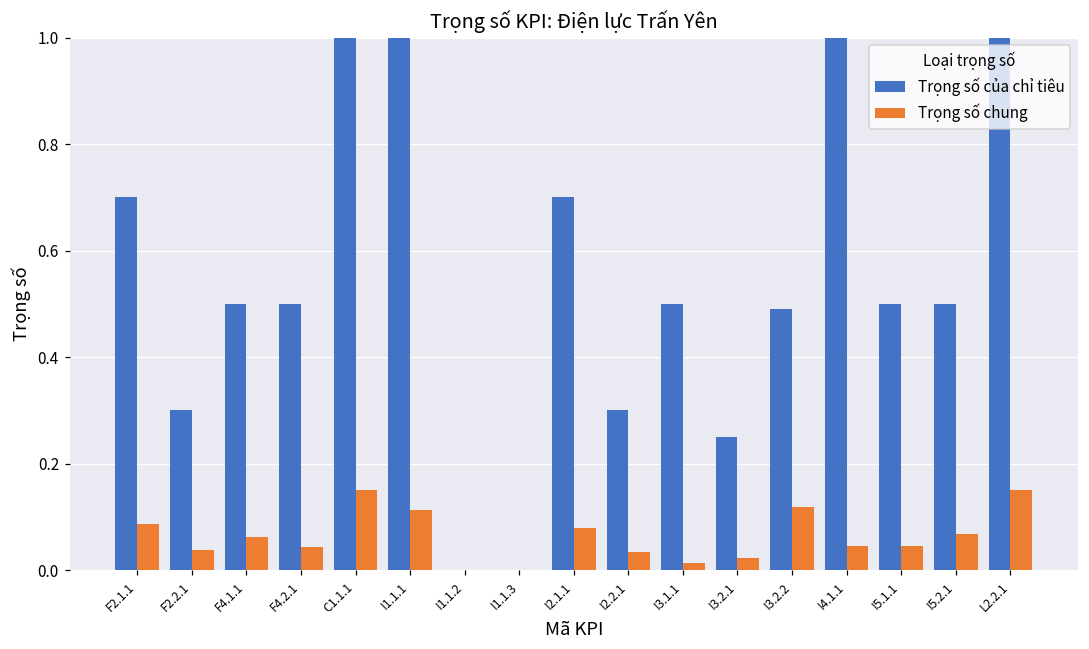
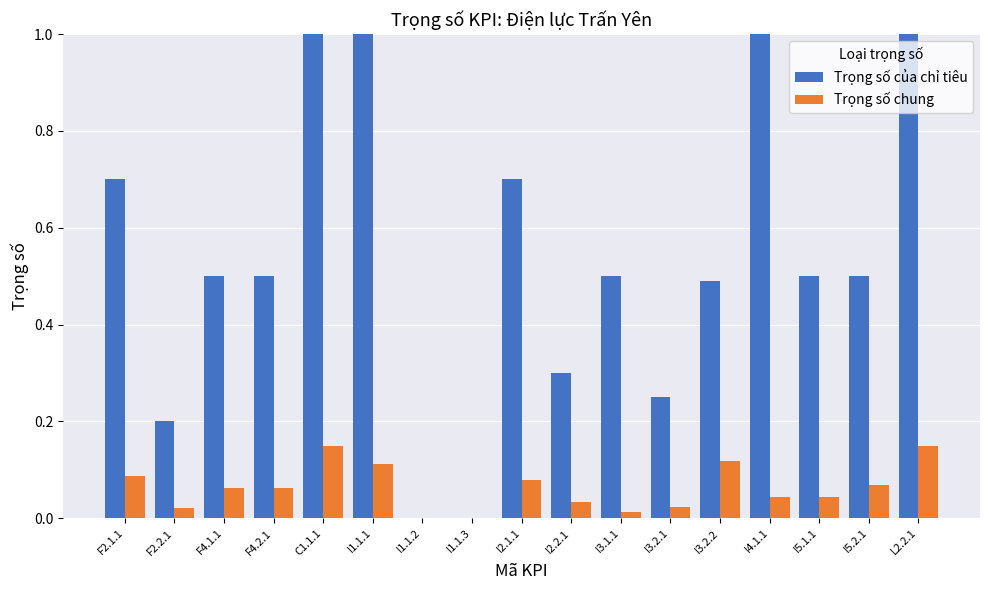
Trọng số của chỉ tiêu, F2.2.1: 0.3 -> 0.2
Trọng số chung, F2.2.1: 0.04 -> 0.02
Trọng số chung, F4.2.1: 0.04 -> 0.06
